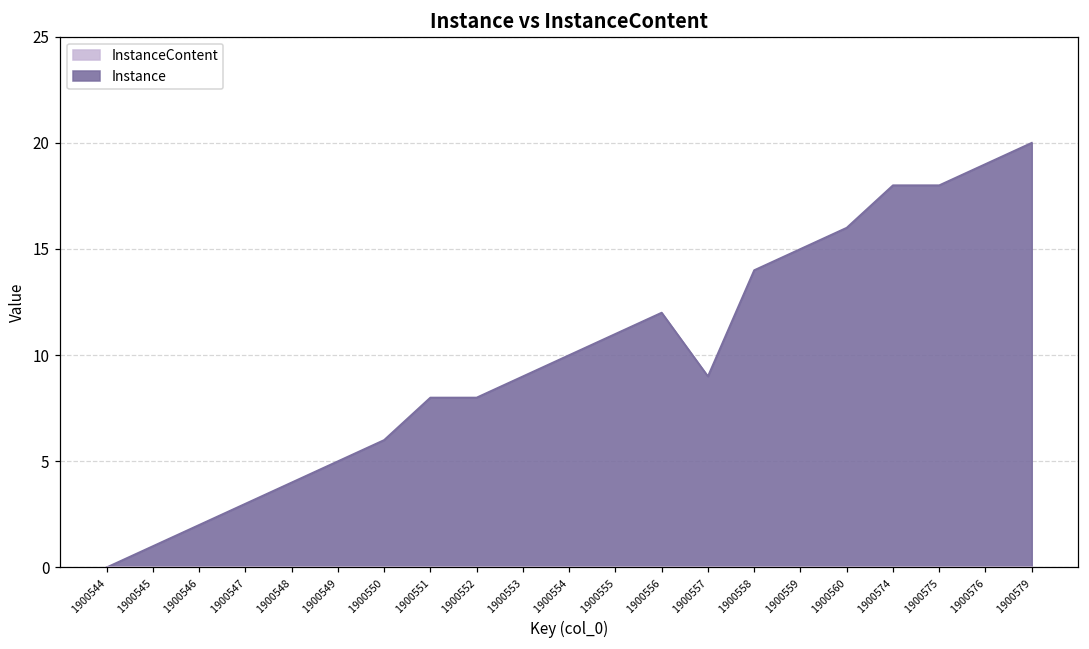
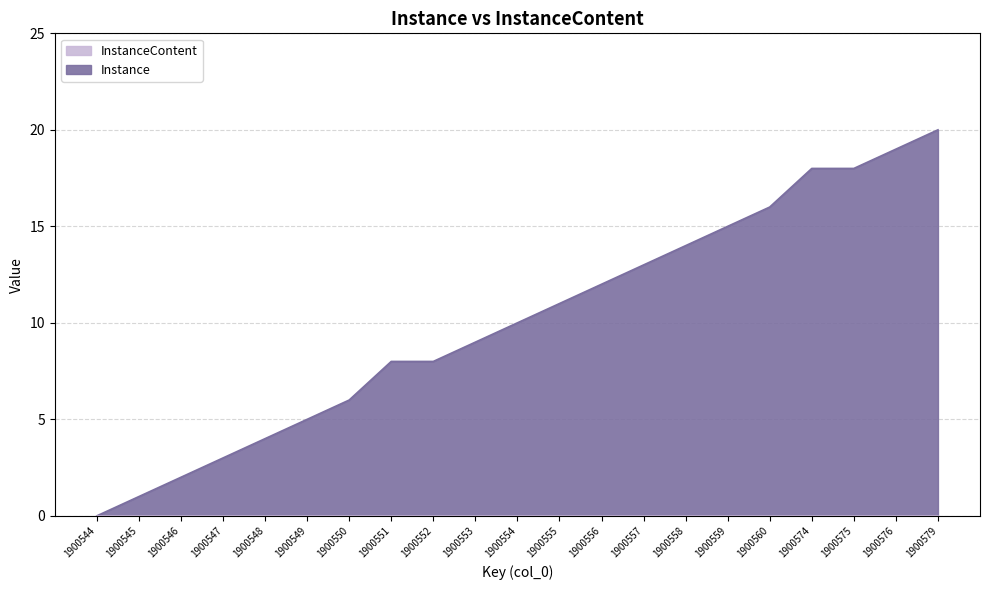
Instance, 1900557: 9 -> 13
